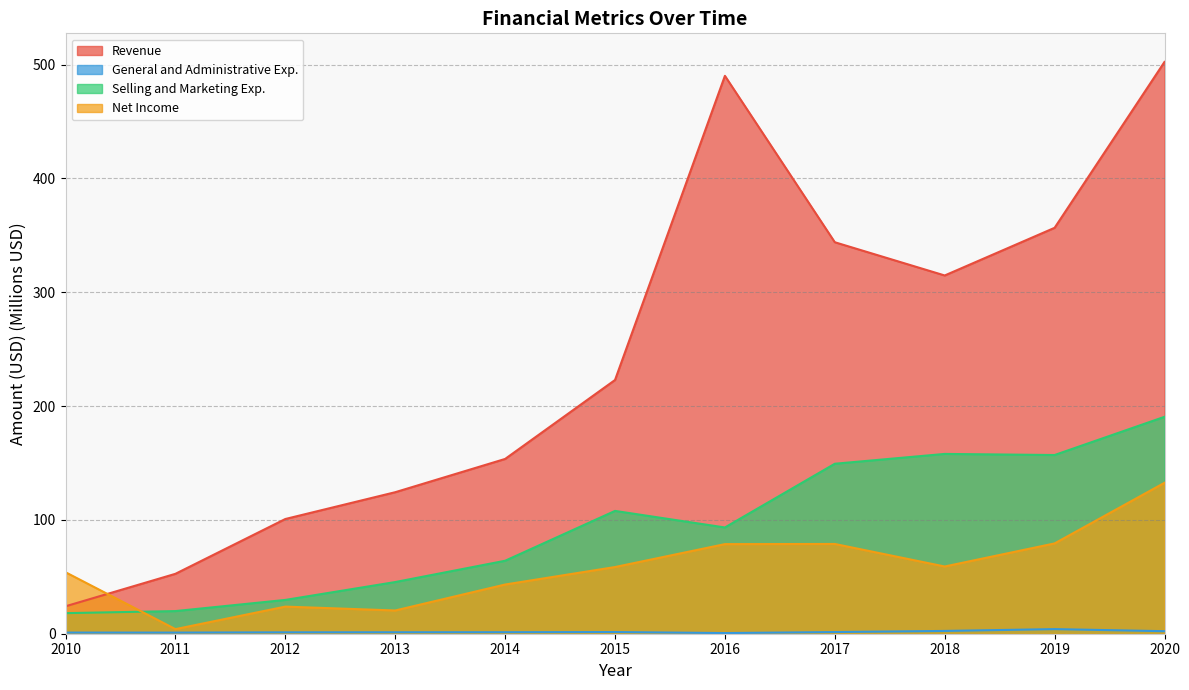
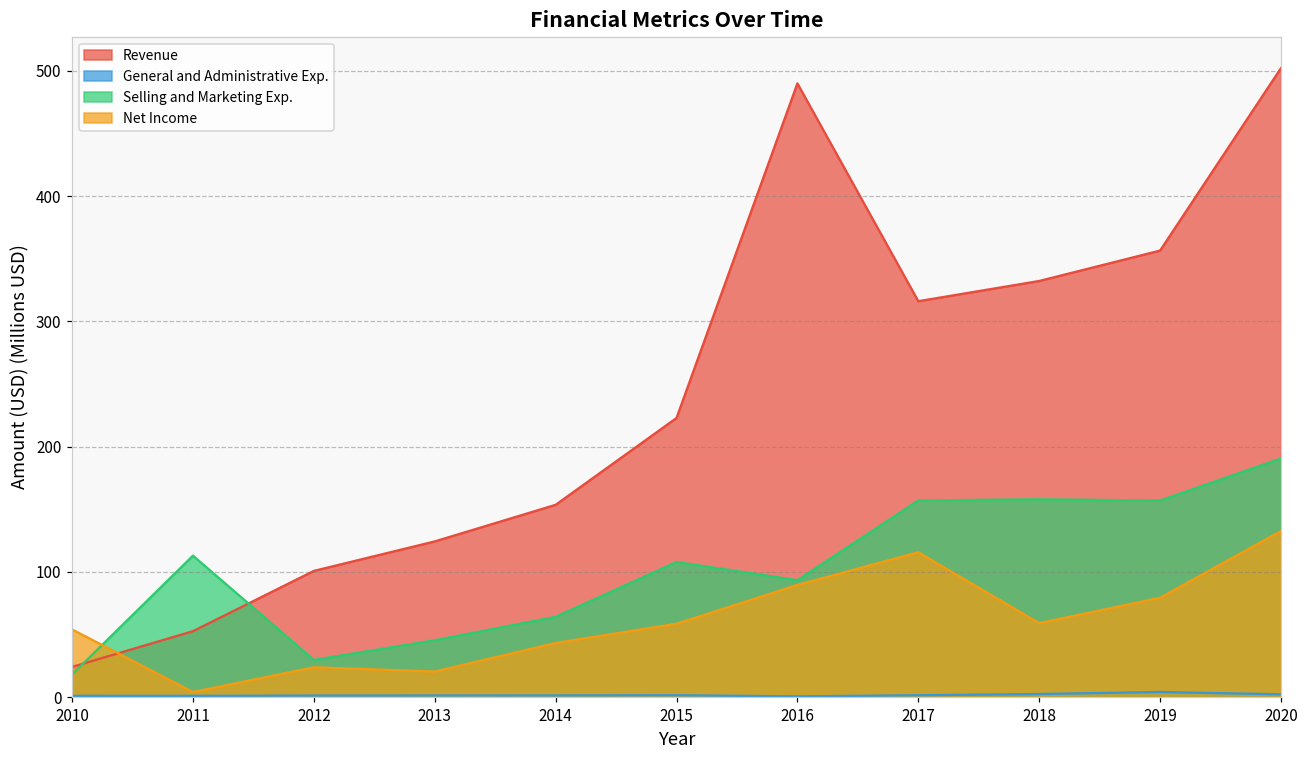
Selling and Marketing Exp., 2011: 20 -> 113
Net Income, 2016: 79 -> 90
Revenue, 2017: 344 -> 316
Selling and Marketing Exp., 2017: 149 -> 157
Net Income, 2017: 79 -> 116
Revenue, 2018: 315 -> 332
